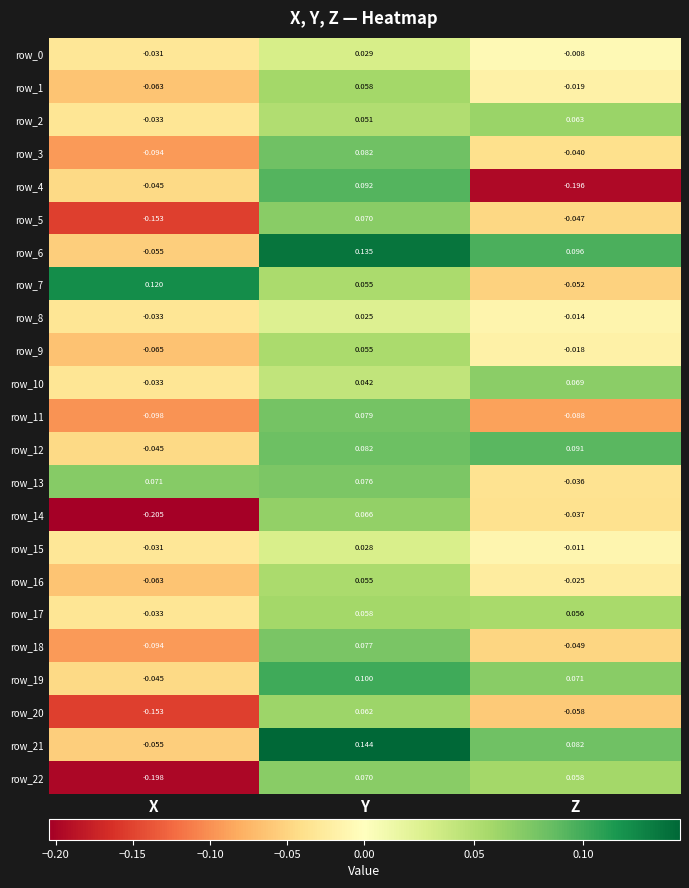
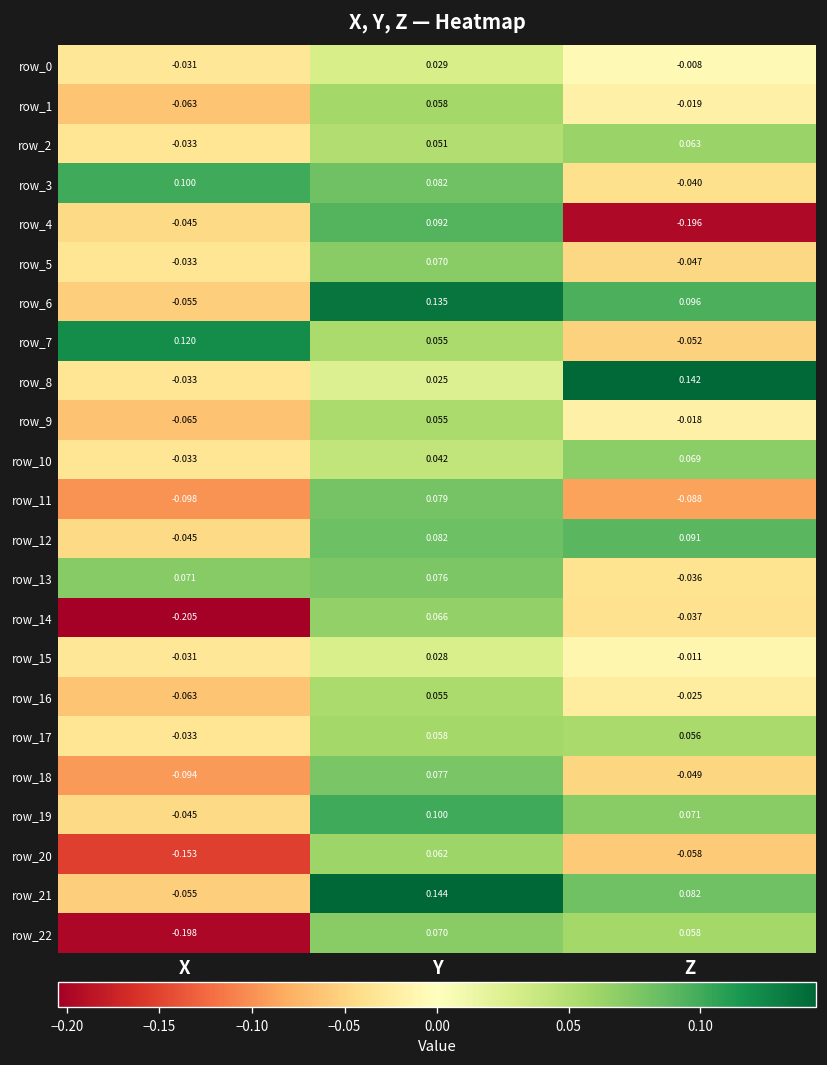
row_3, X: -0.094 -> 0.100
row_5, X: -0.153 -> -0.033
row_8, Z: -0.014 -> 0.142
